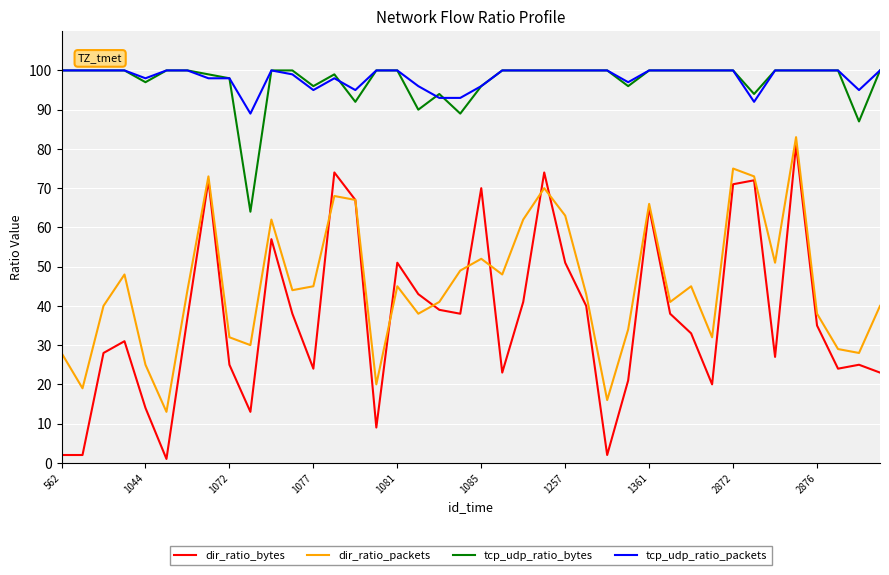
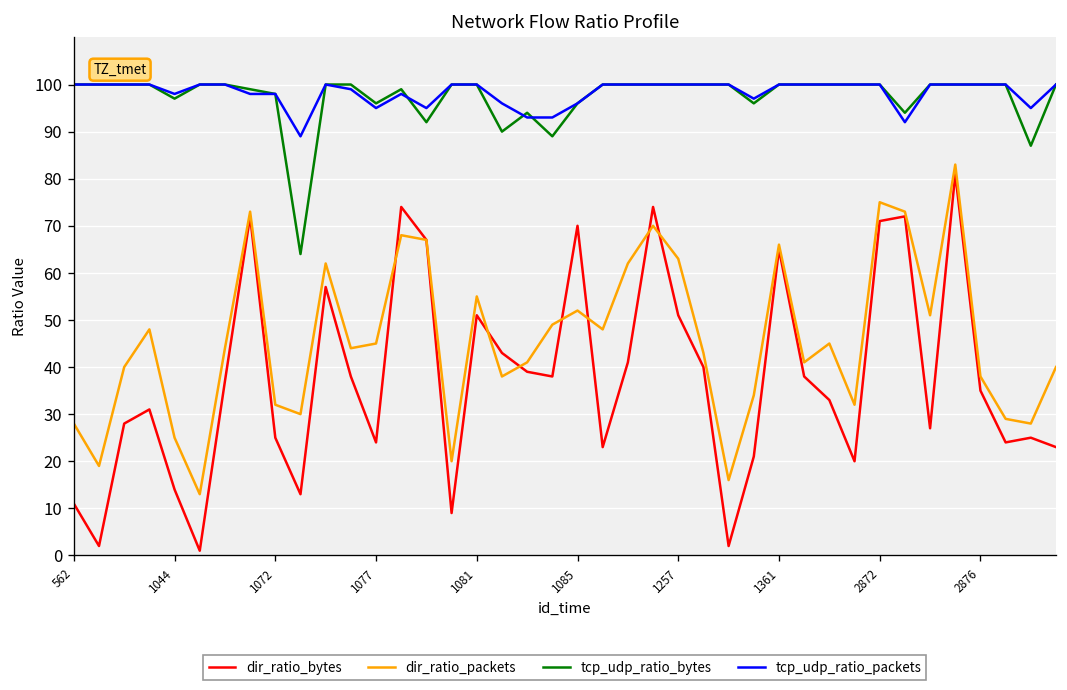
dir_ratio_bytes, 562: 2 -> 11
dir_ratio_packets, 1081: 45 -> 55
